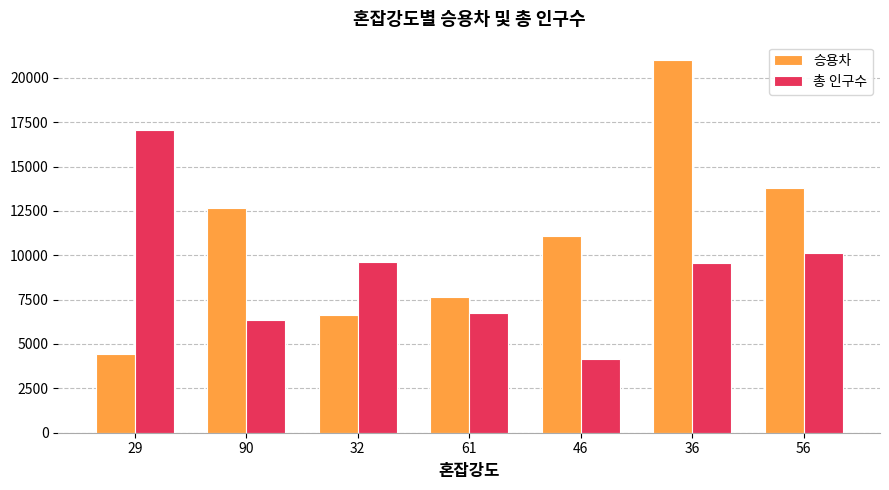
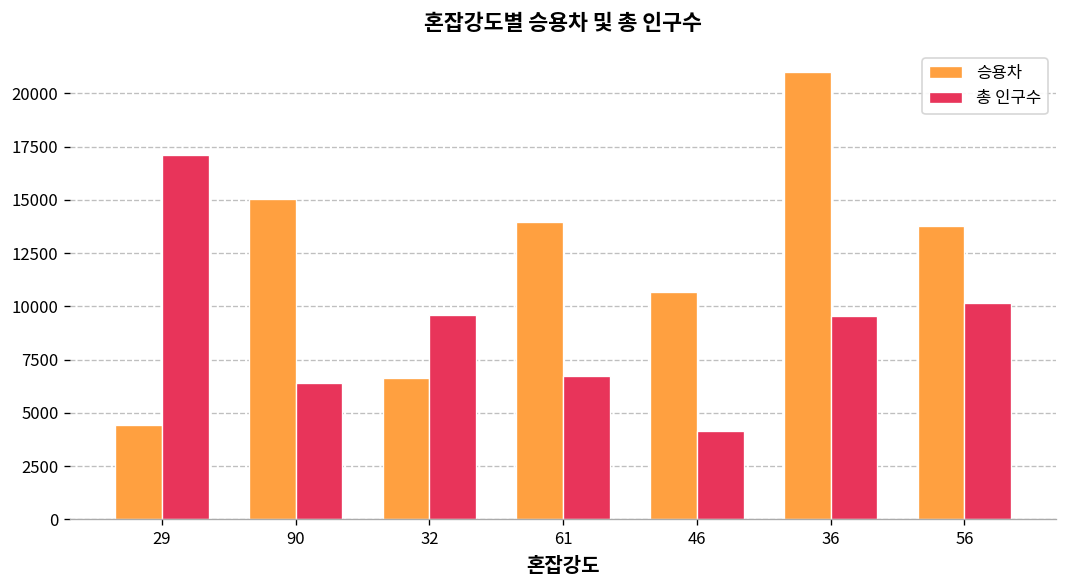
승용차, 90: 12700 -> 15000
승용차, 61: 7700 -> 14000
승용차, 46: 11100 -> 10700
